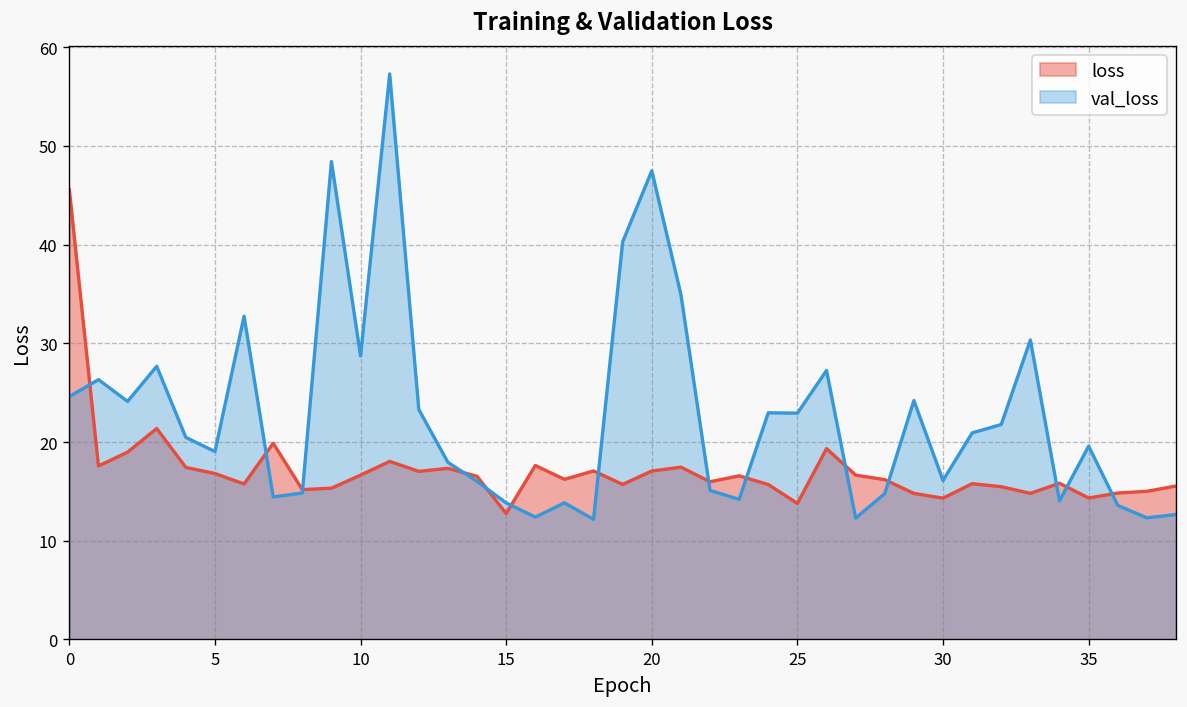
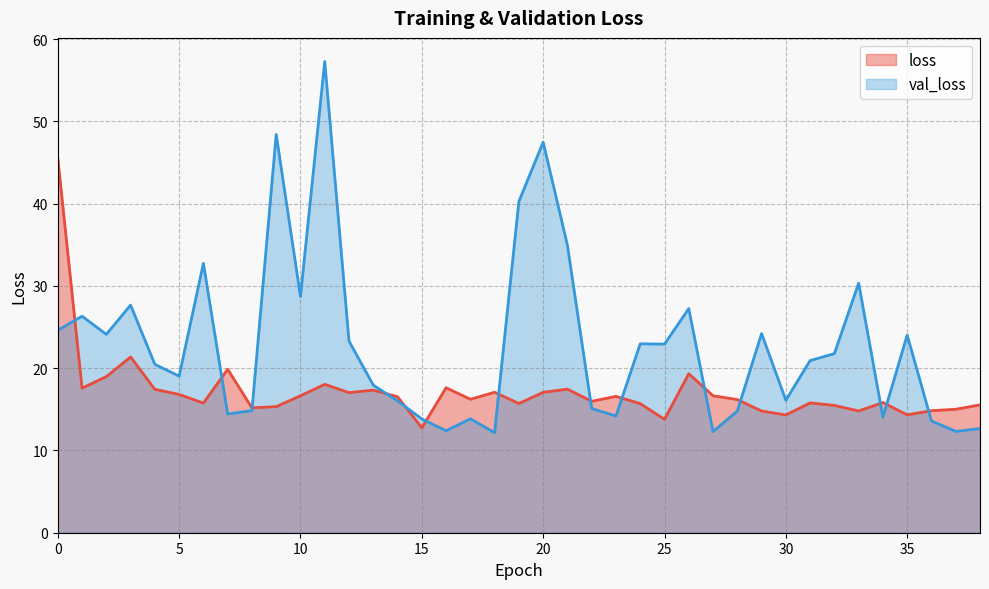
val_loss, 35: 20 -> 24
